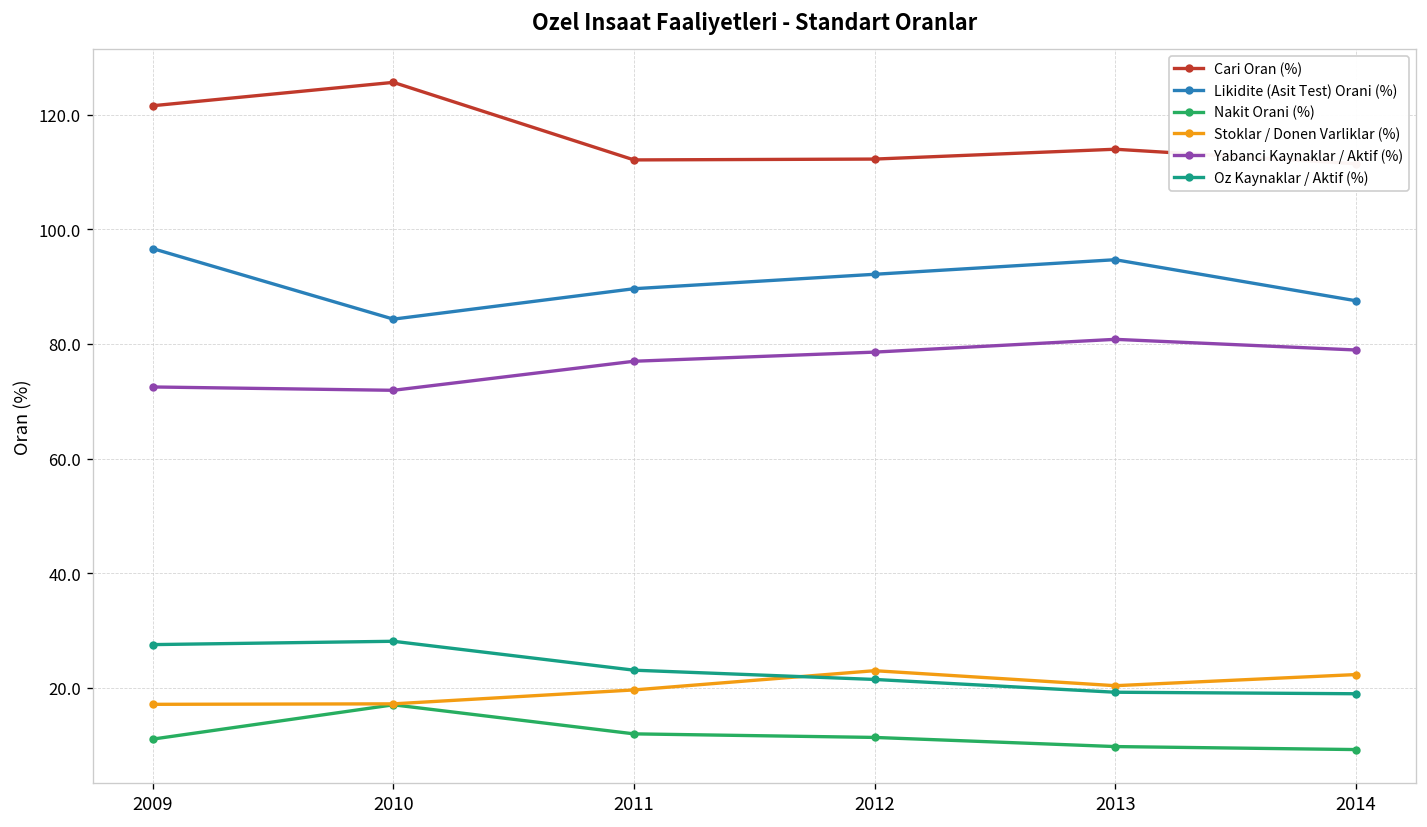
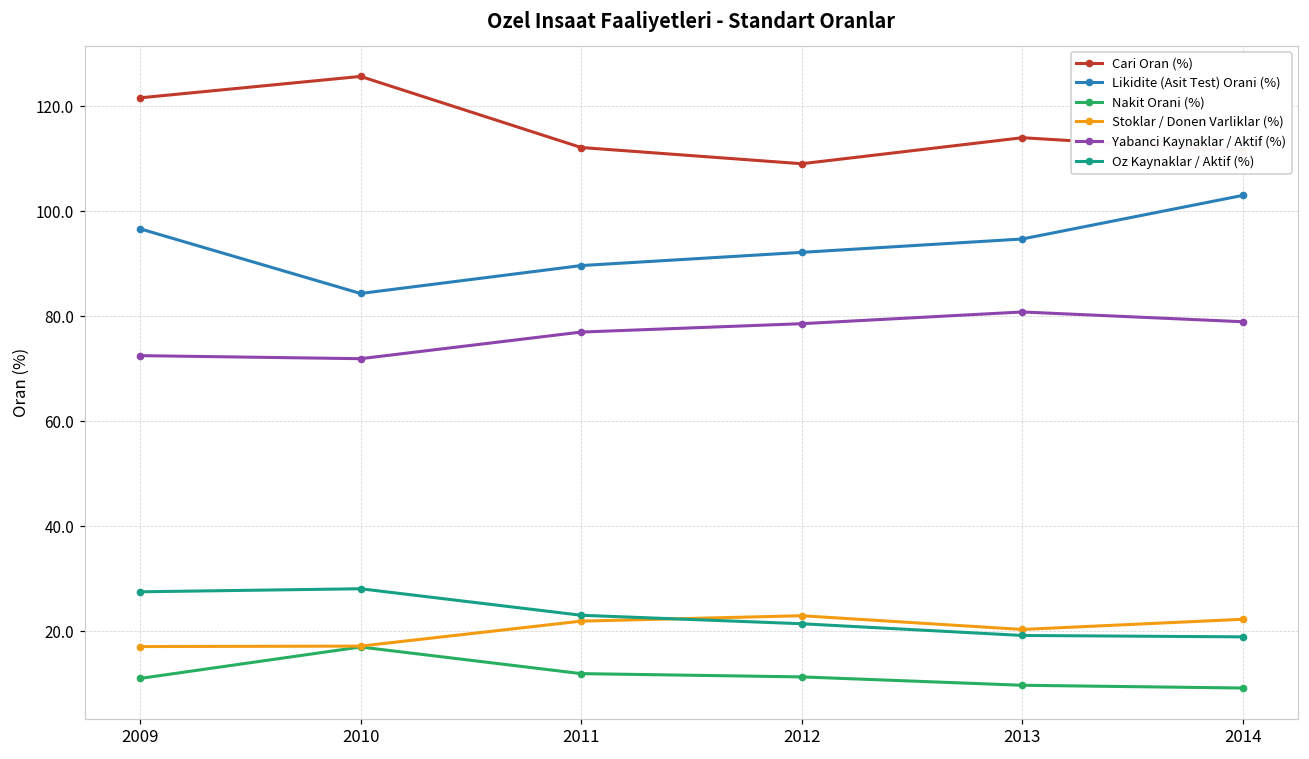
Stoklar / Donen Varliklar (%), 2011: 20 -> 22
Cari Oran (%), 2012: 112 -> 109
Likidite (Asit Test) Orani (%), 2014: 88 -> 103
